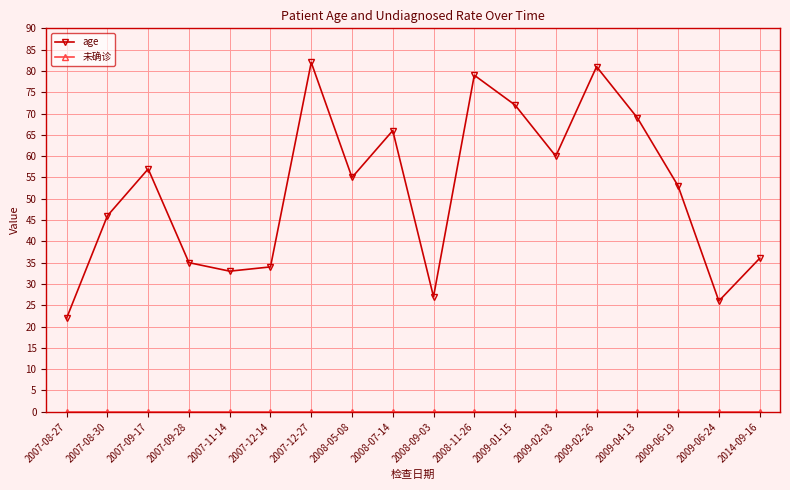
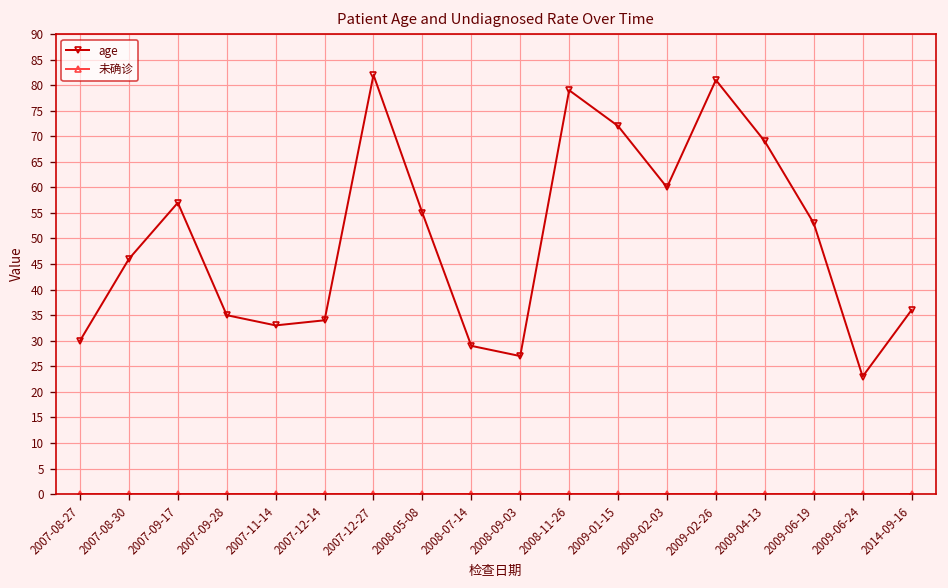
age, 2007-08-27: 22 -> 30
age, 2008-07-14: 66 -> 29
age, 2009-06-24: 26 -> 23
